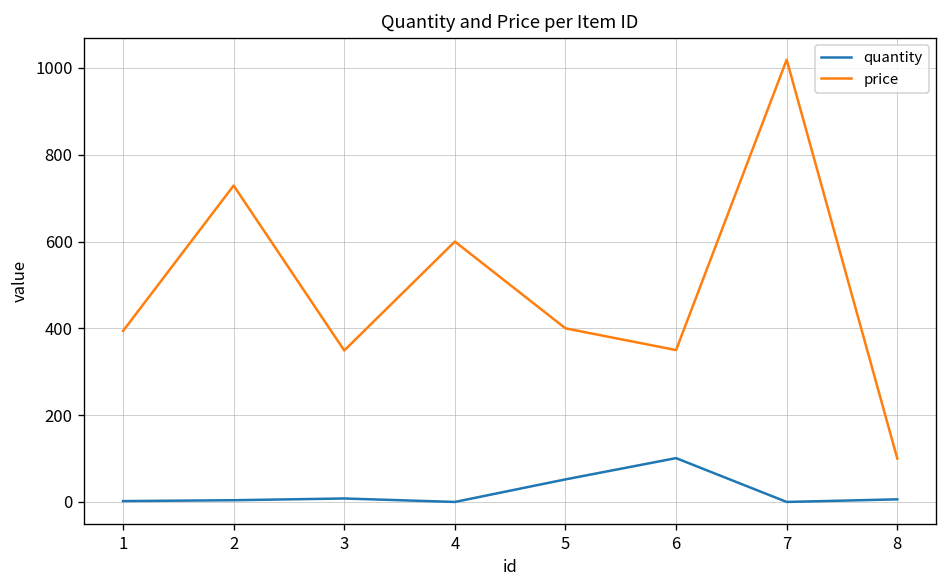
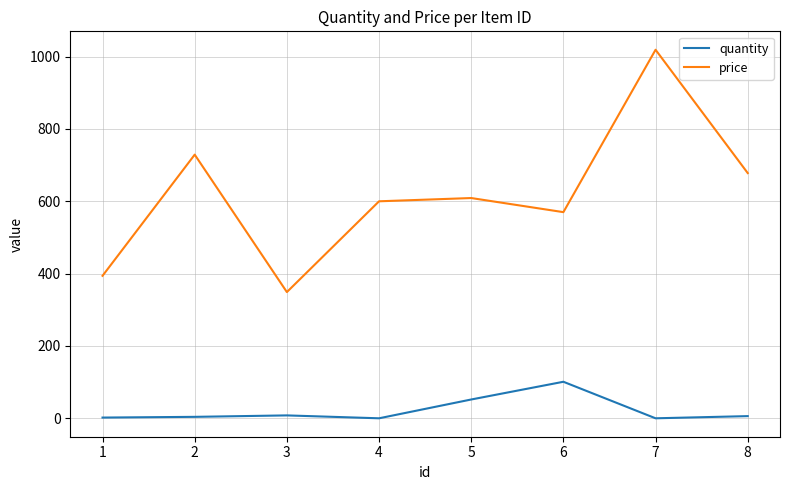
price, 5: 400 -> 610
price, 6: 350 -> 570
price, 8: 100 -> 680
